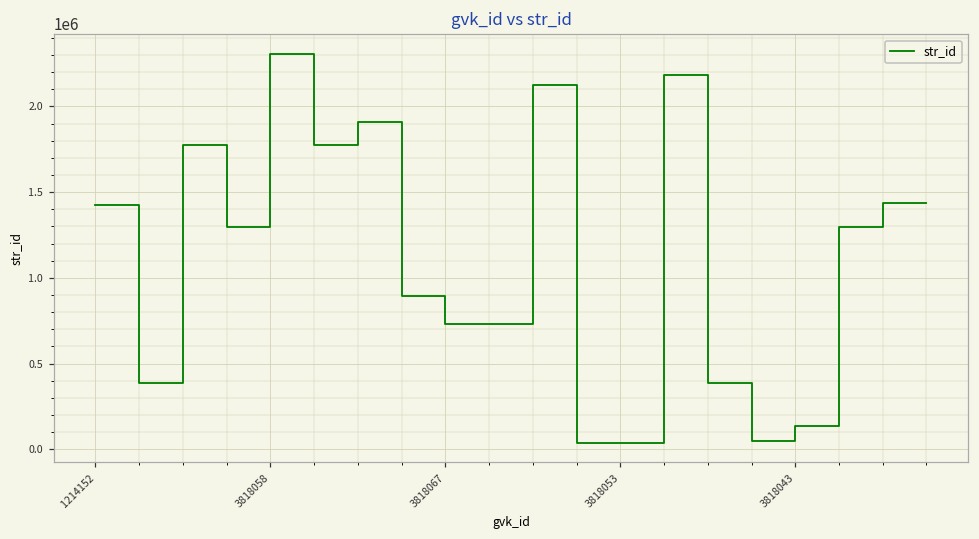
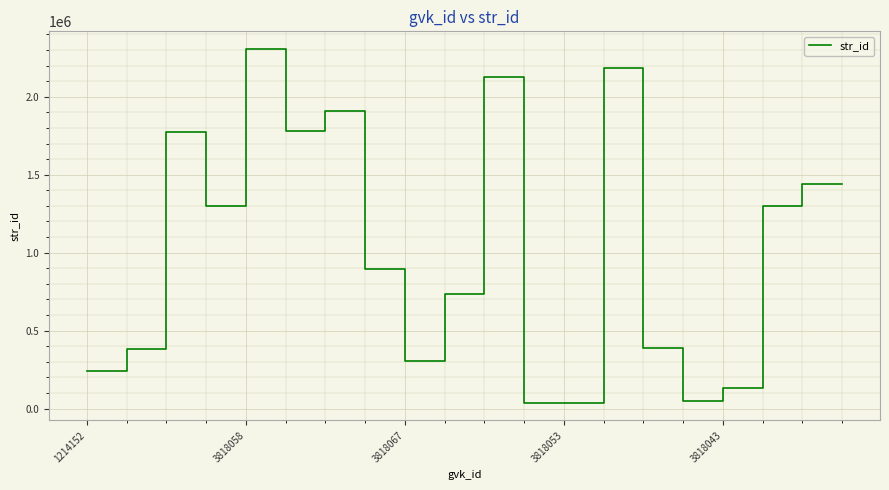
1214152: 1420000 -> 240000
3818067: 730000 -> 300000
